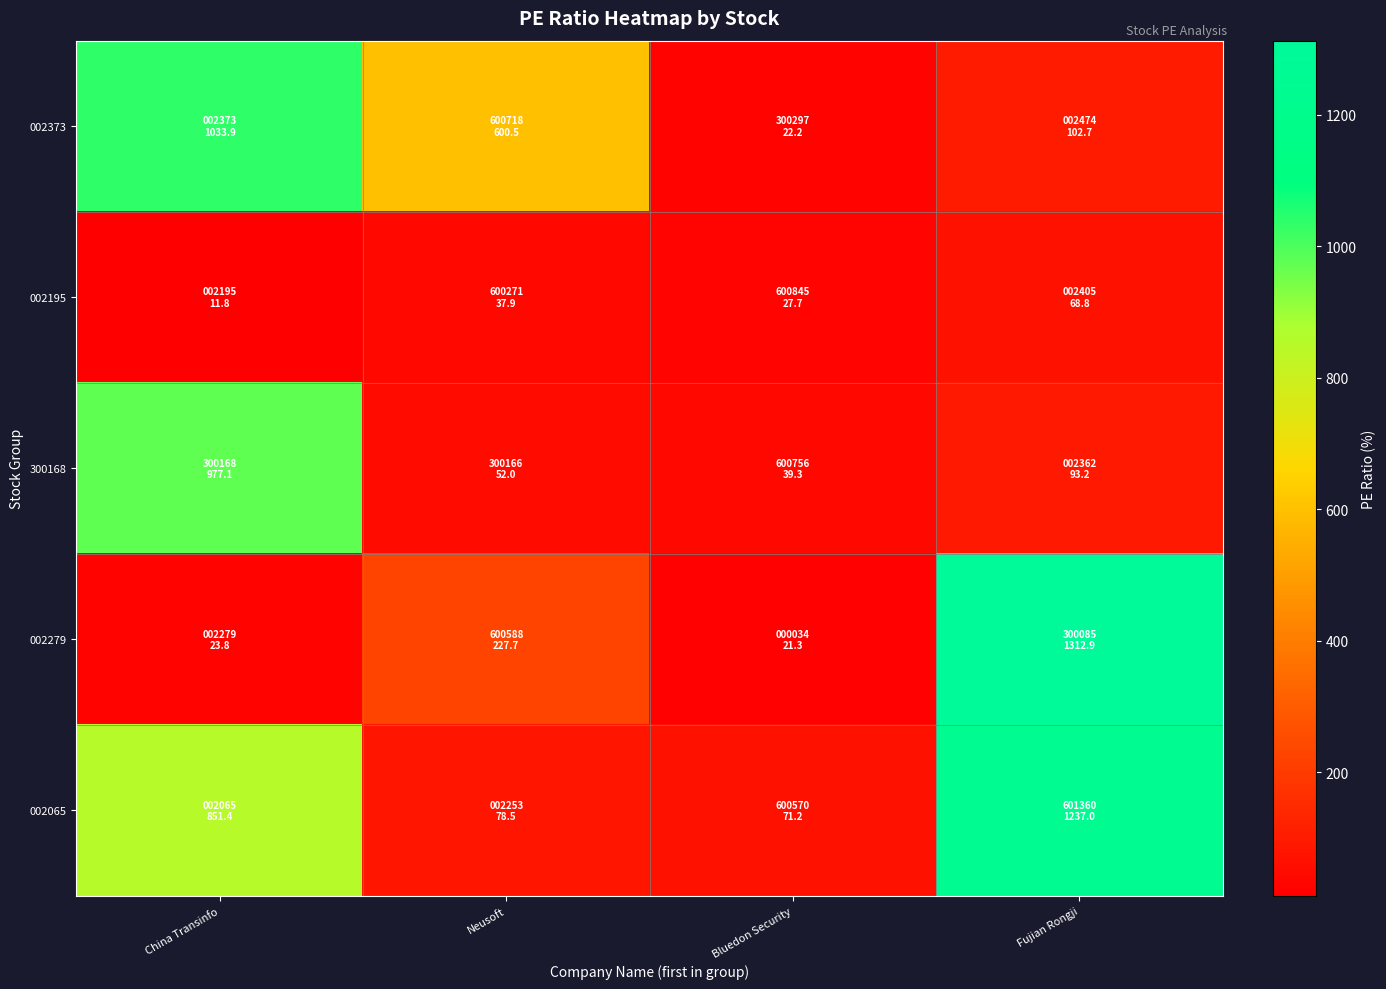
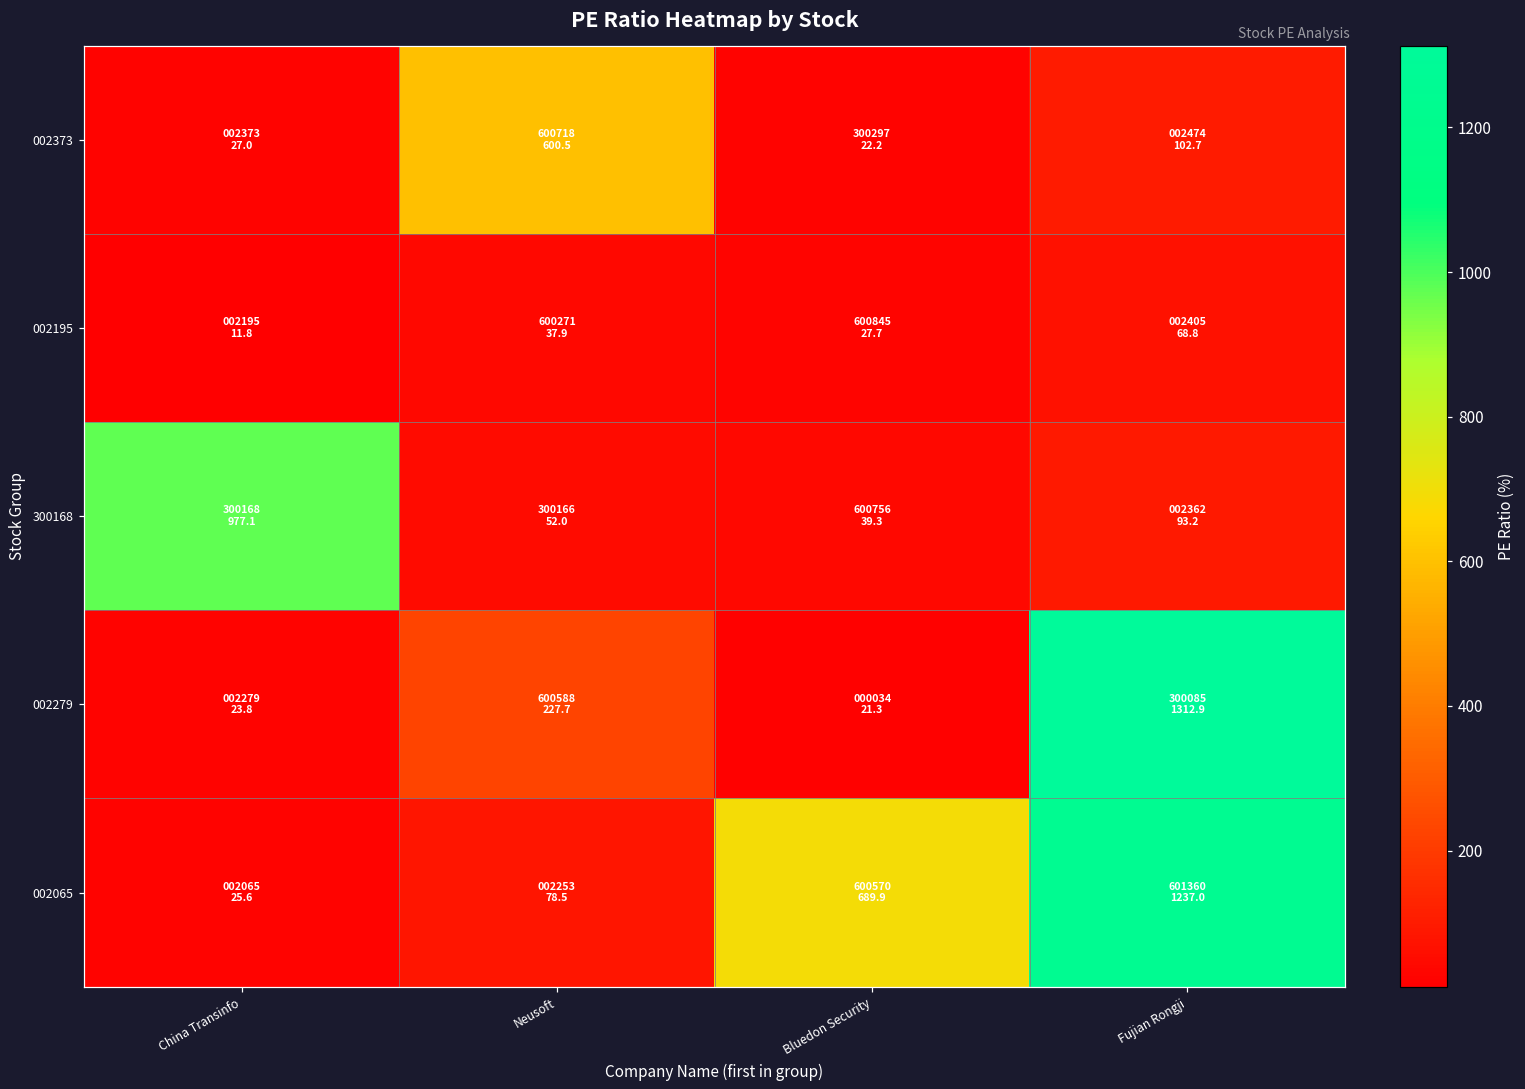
002373, China Transinfo: 1033.9 -> 27.0
002065, China Transinfo: 851.4 -> 25.6
002065, Bluedon Security: 71.2 -> 689.9
